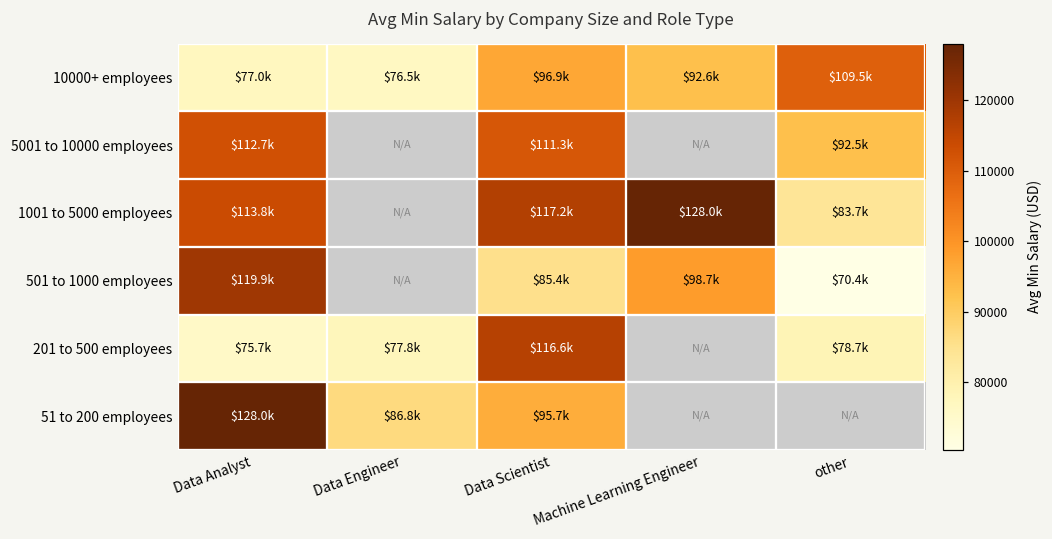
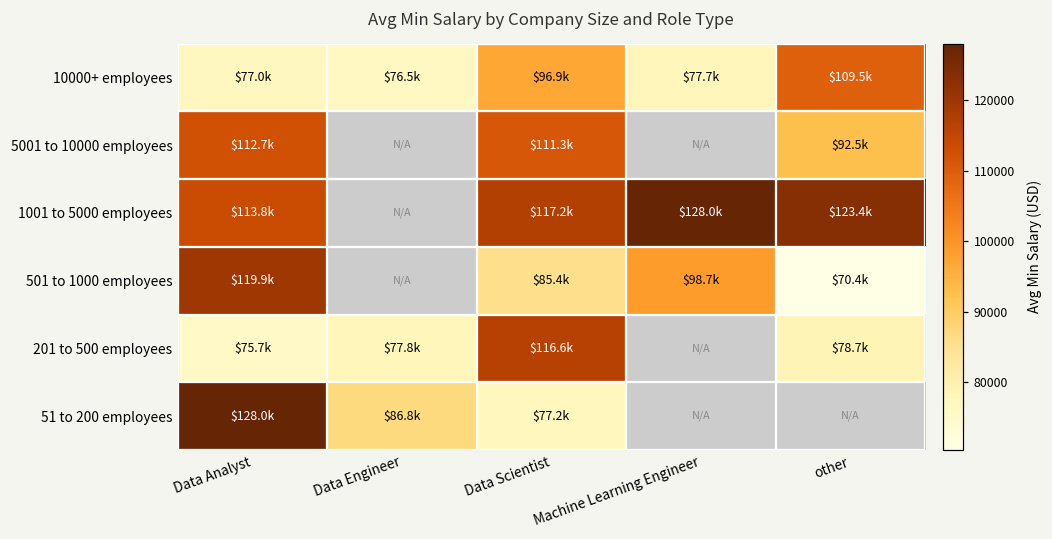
10000+ employees, Machine Learning Engineer: $92.6k -> $77.7k
1001 to 5000 employees, other: $83.7k -> $123.4k
51 to 200 employees, Data Scientist: $95.7k -> $77.2k
